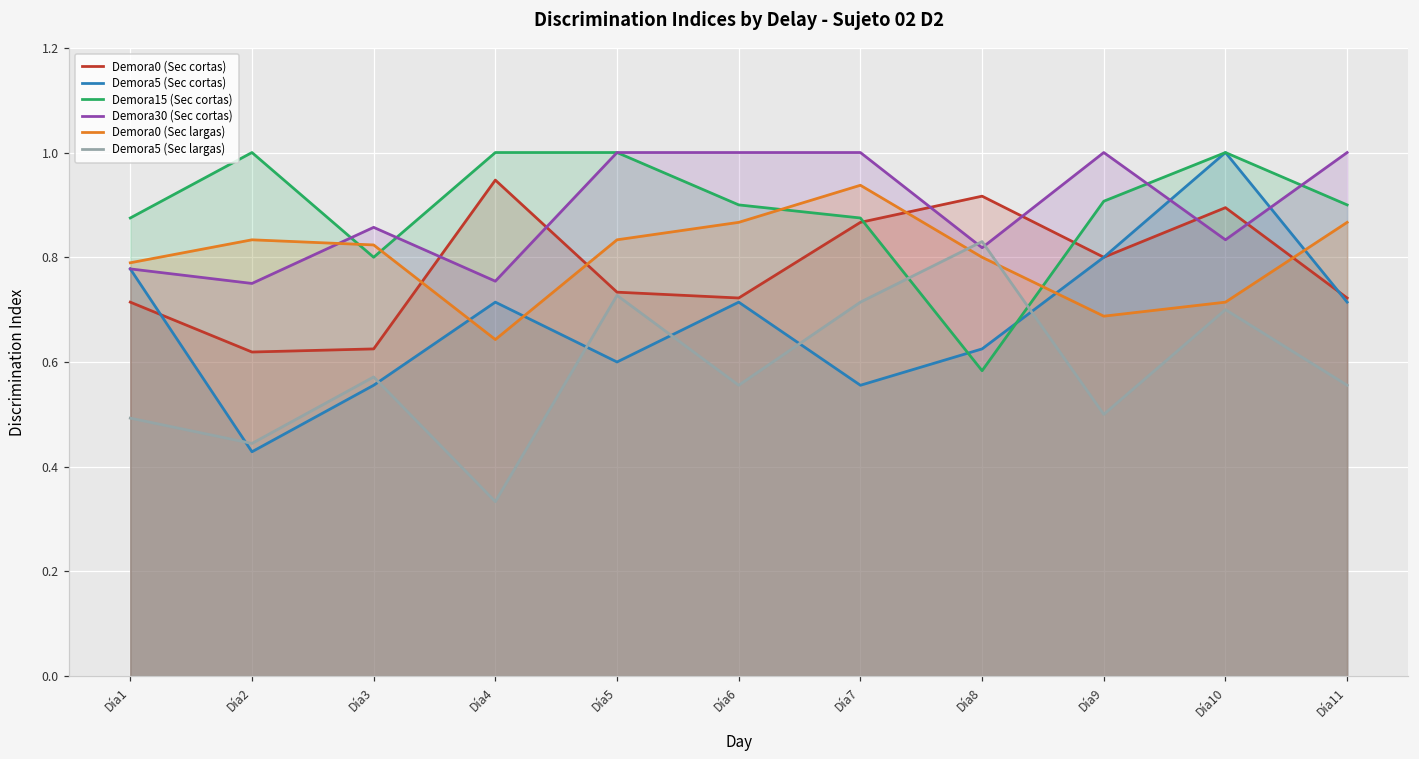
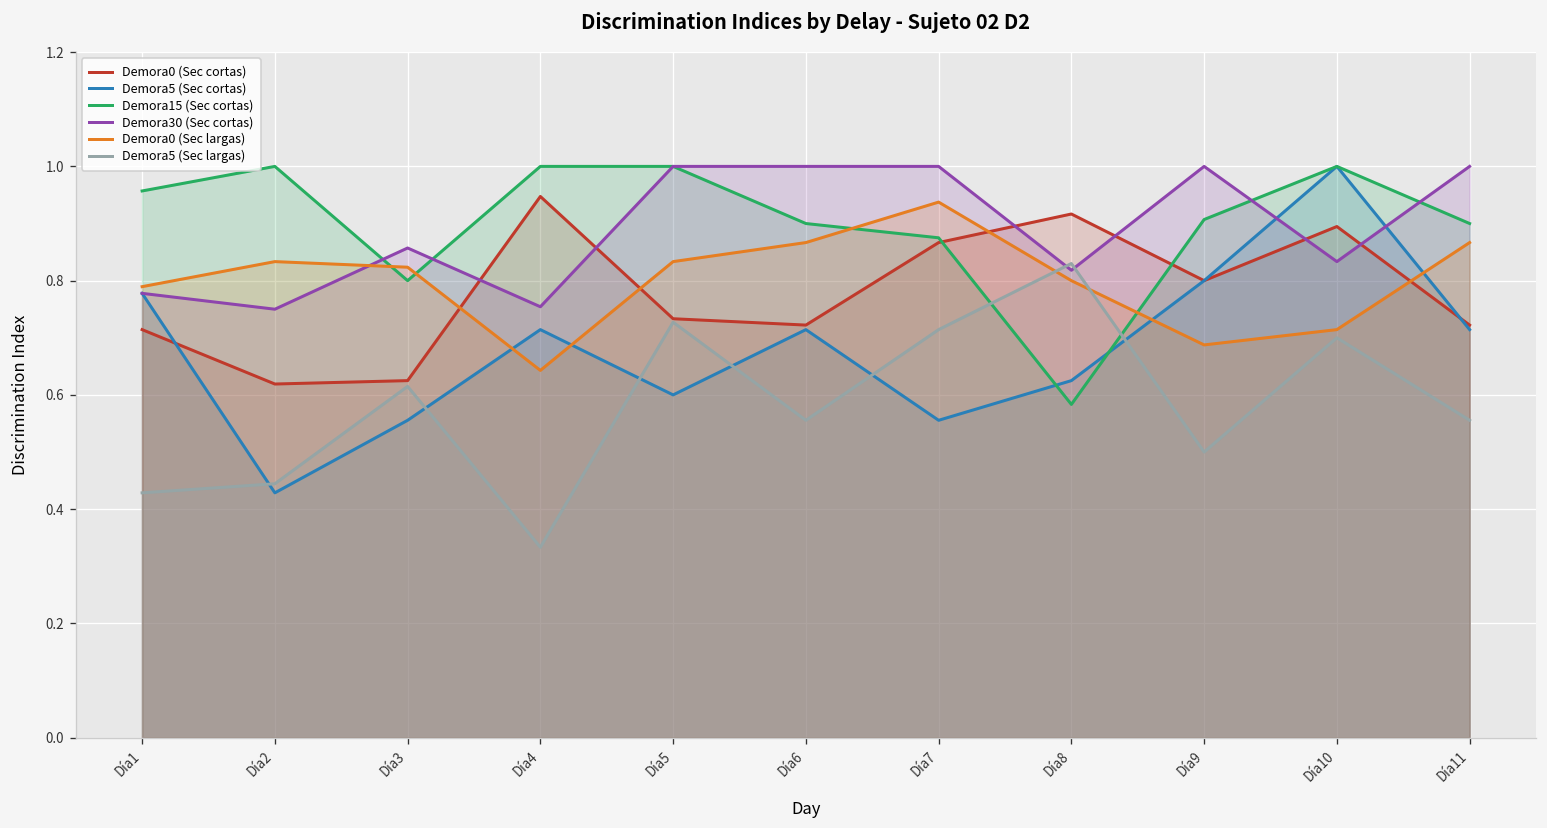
Demora15 (Sec cortas), Día1: 0.88 -> 0.96
Demora5 (Sec largas), Día1: 0.49 -> 0.43
Demora5 (Sec largas), Día3: 0.57 -> 0.61
